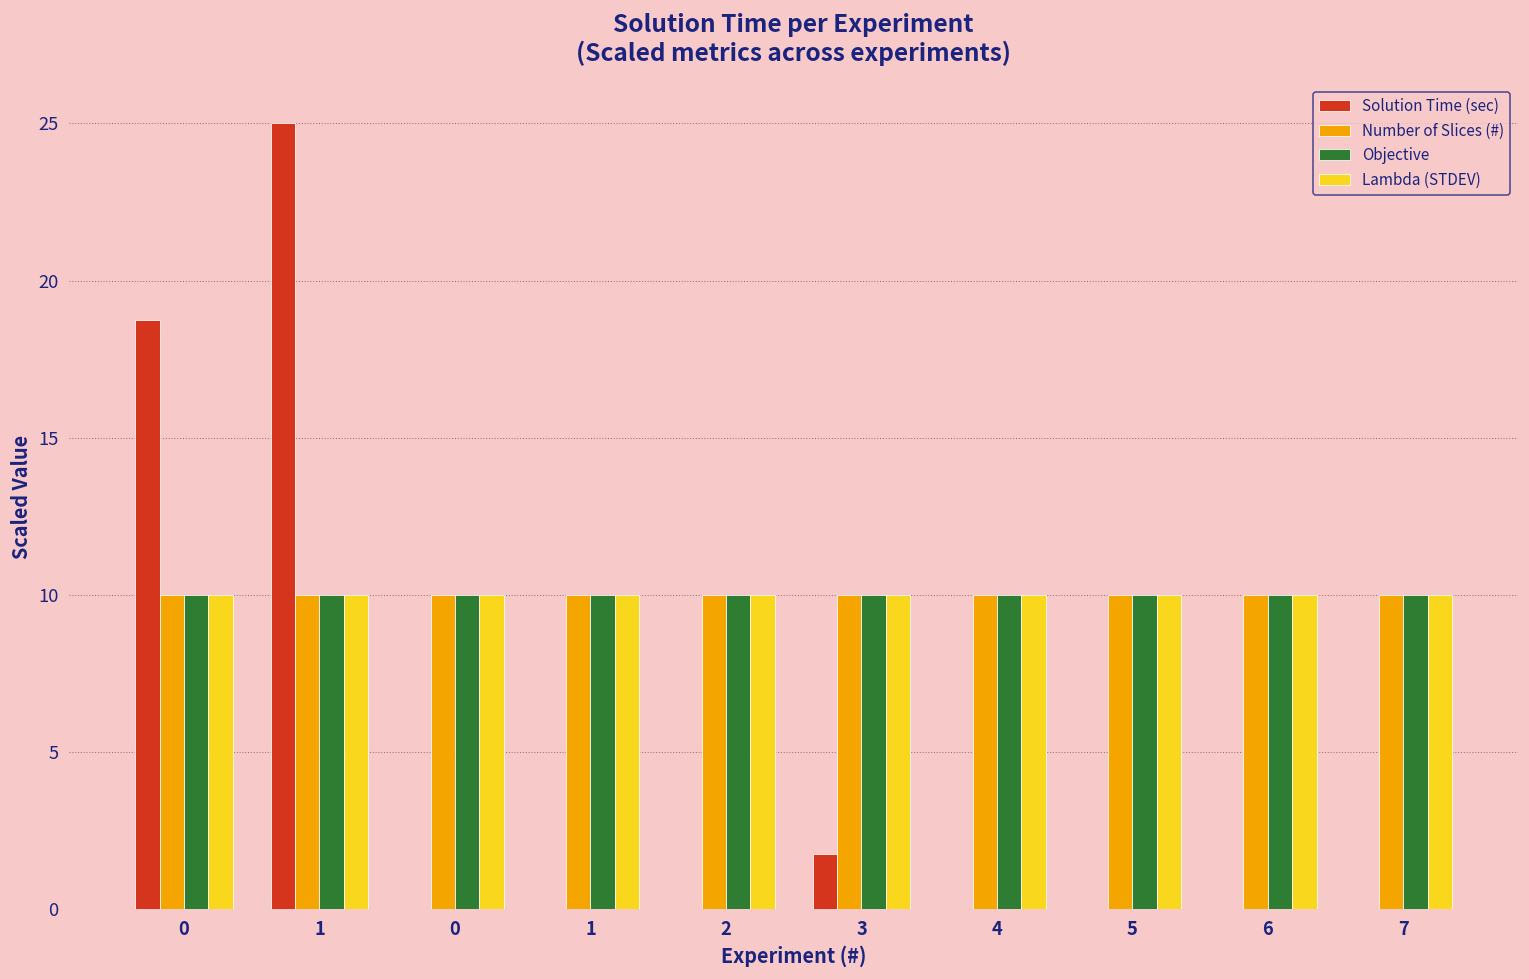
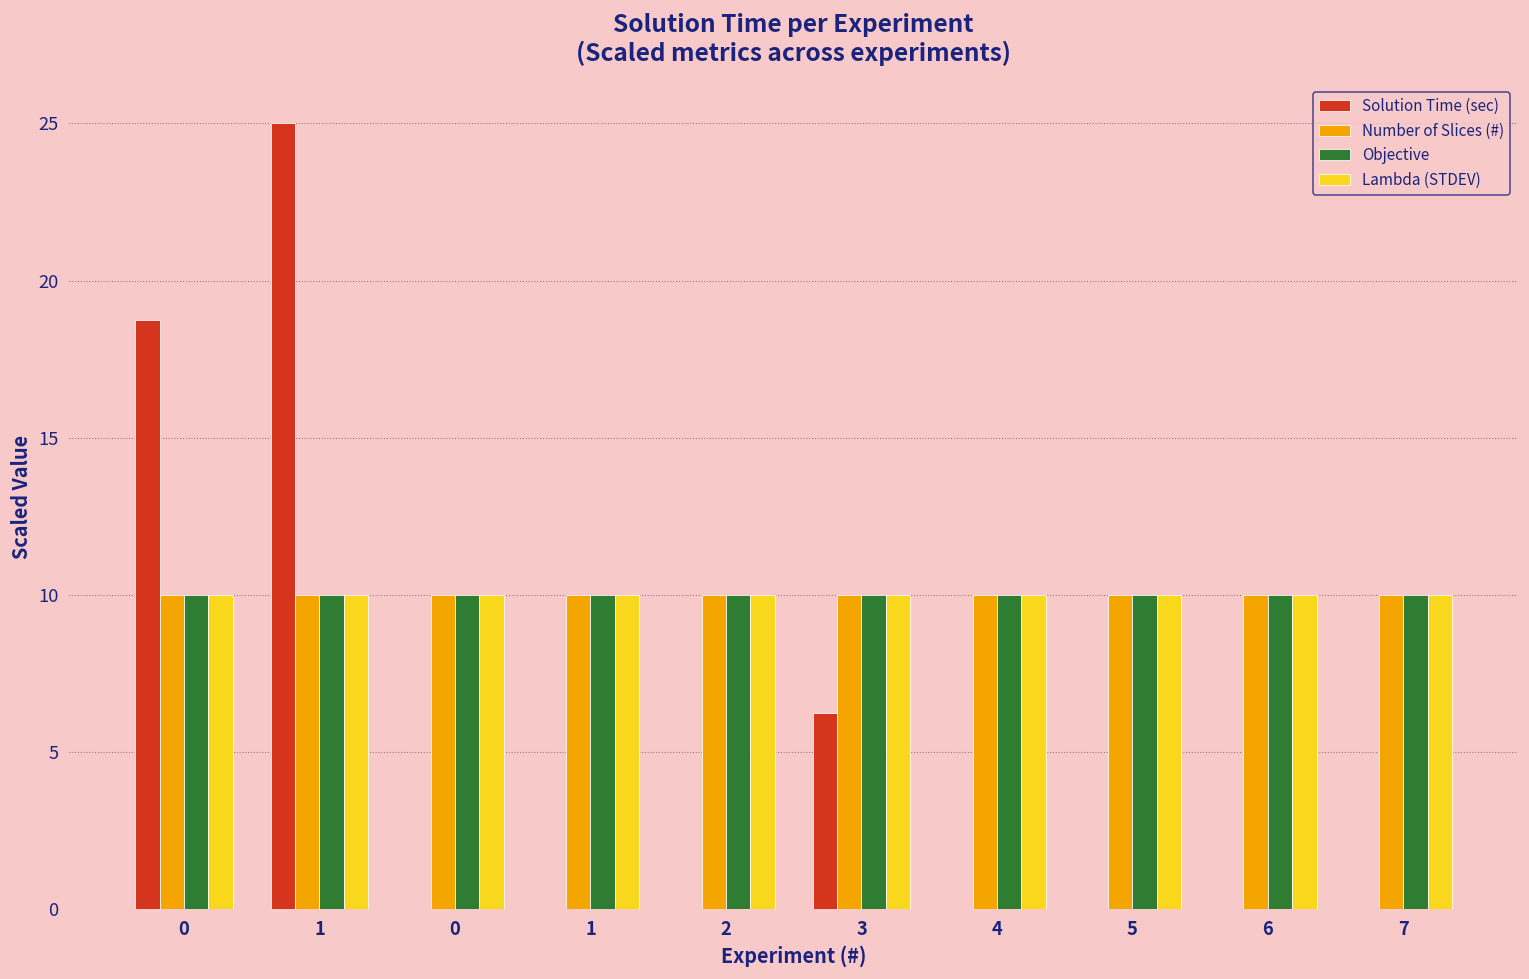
Solution Time (sec), 3: 1.8 -> 6.3
